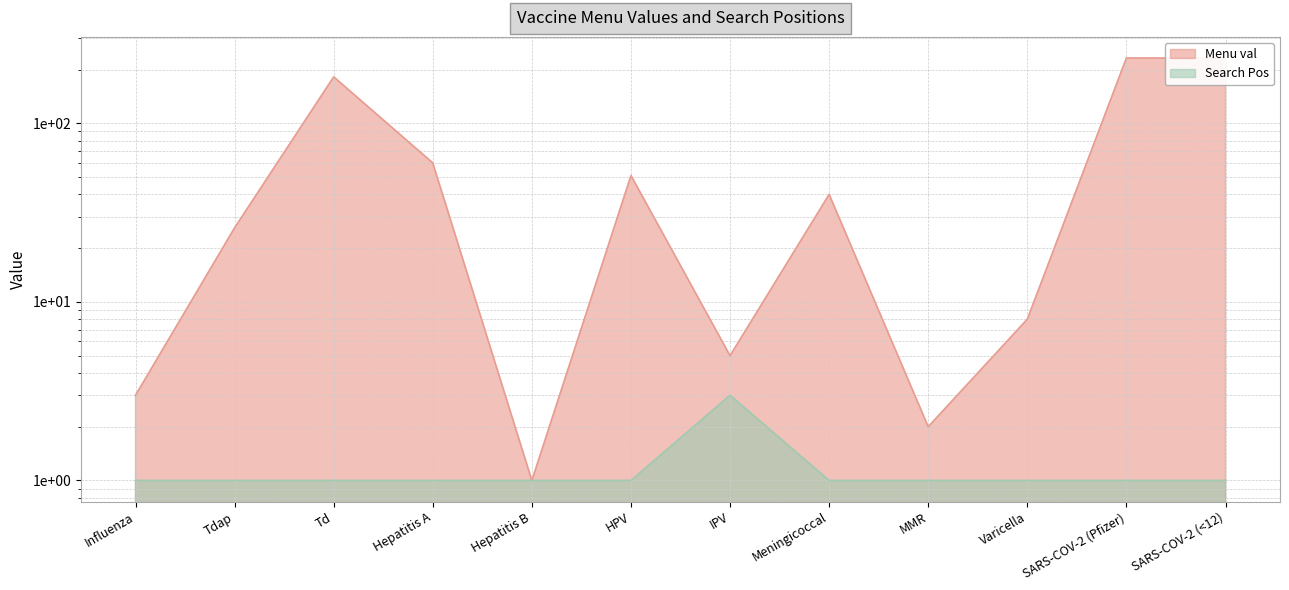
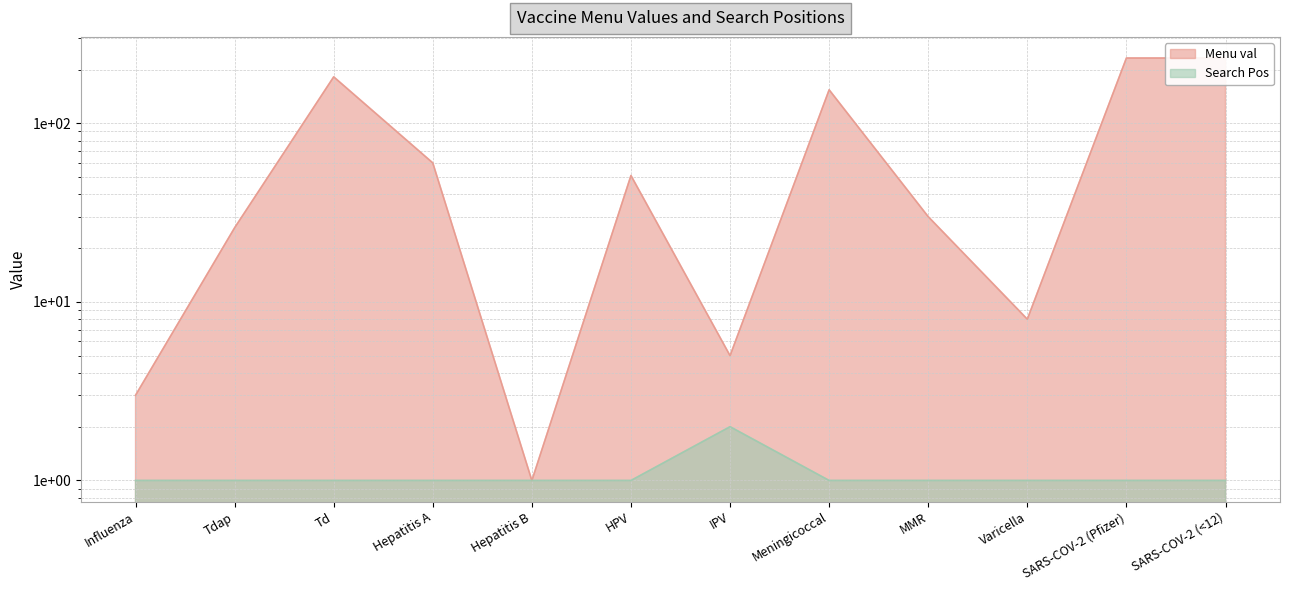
Search Pos, IPV: 3 -> 2
Menu val, Meningicoccal: 40 -> 150
Menu val, MMR: 2 -> 30
